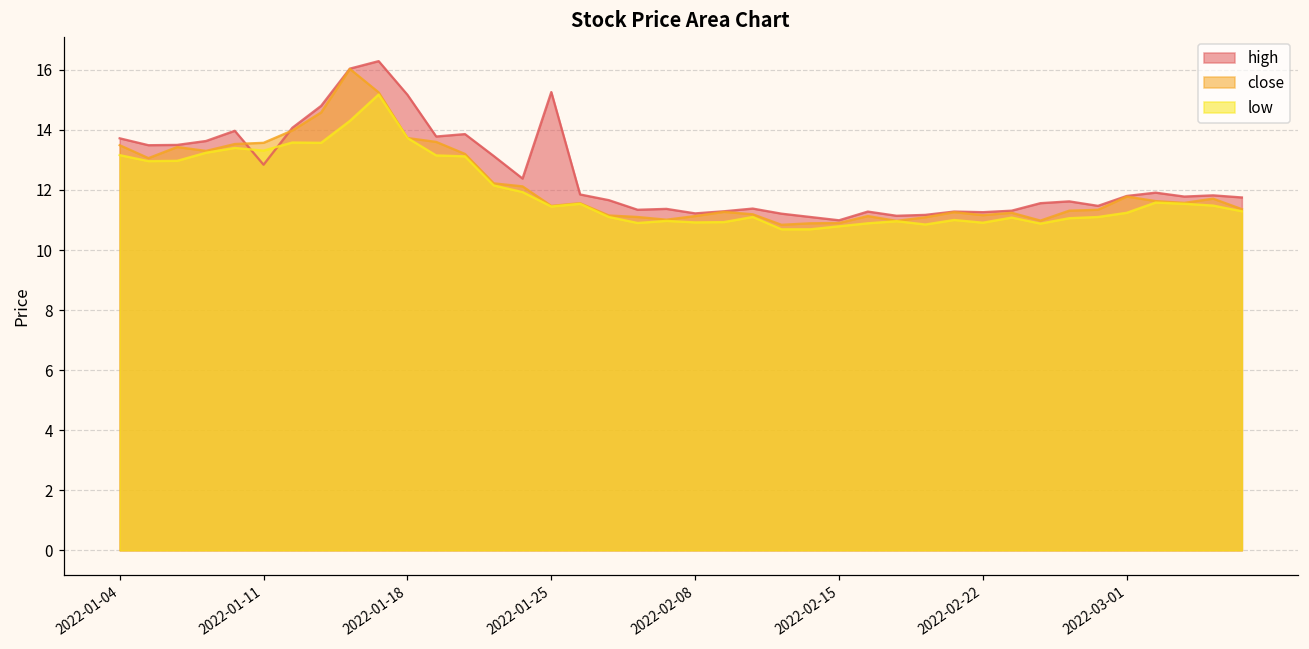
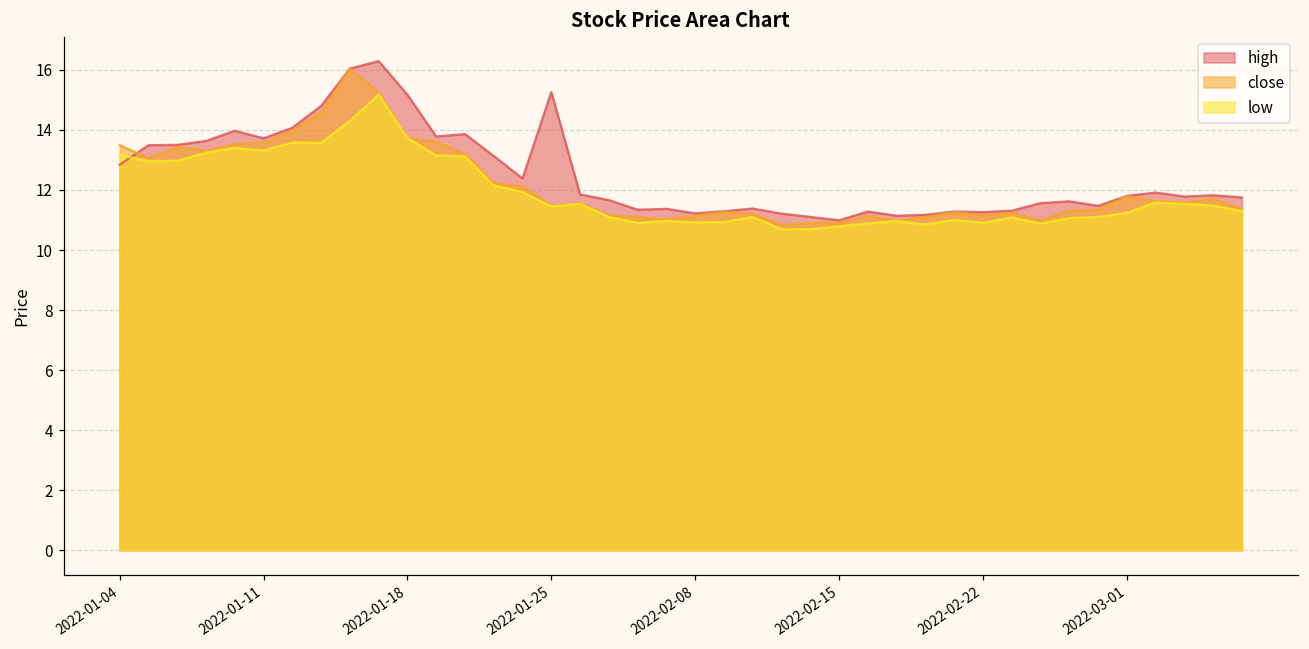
high, 2022-01-04: 13.7 -> 12.8
high, 2022-01-11: 12.8 -> 13.7
